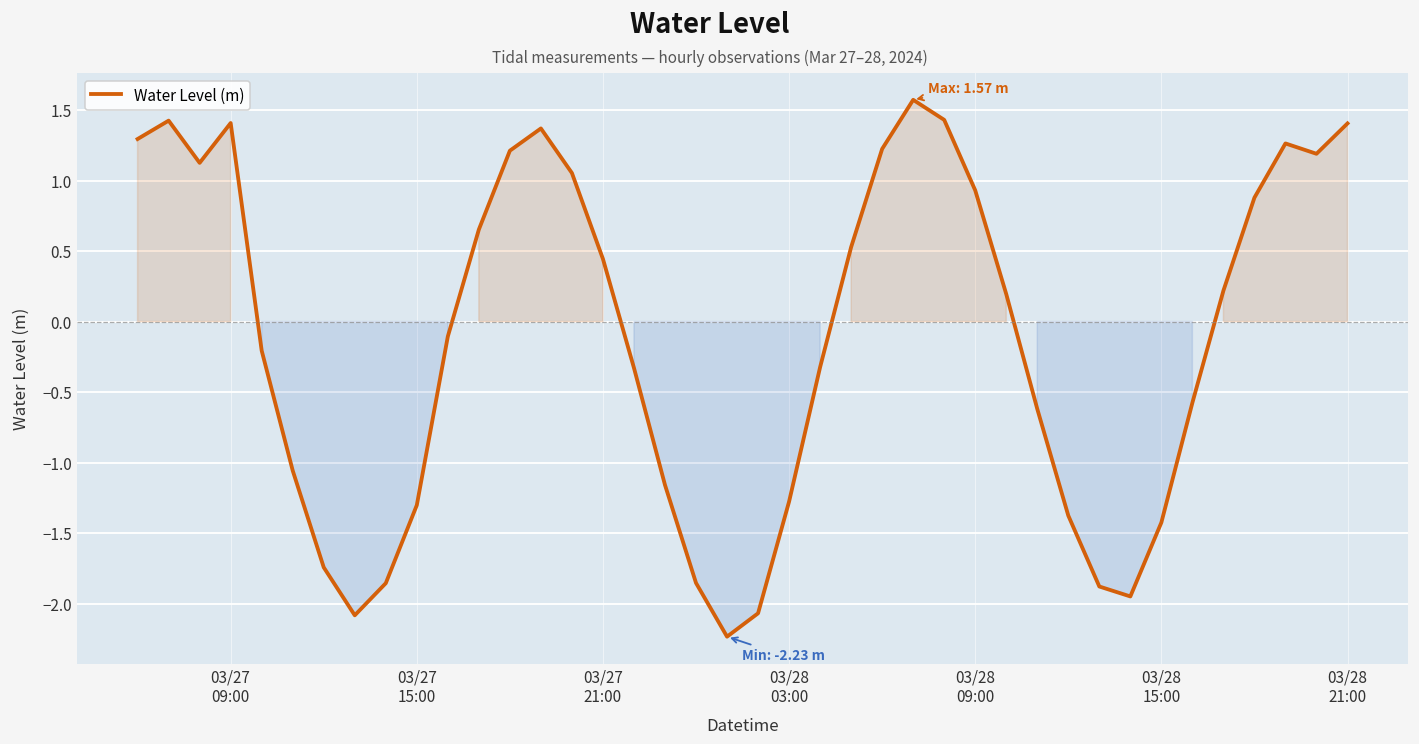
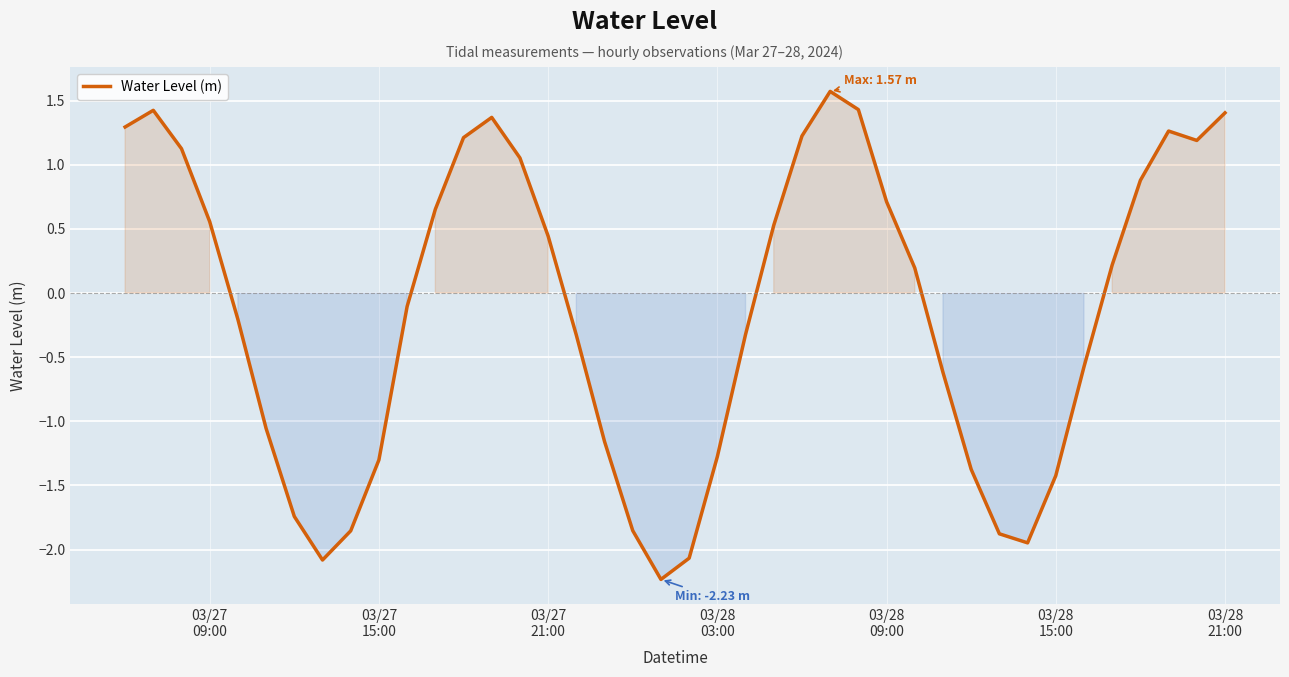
03/27 09:00: 1.41 -> 0.56
03/28 09:00: 0.93 -> 0.71
